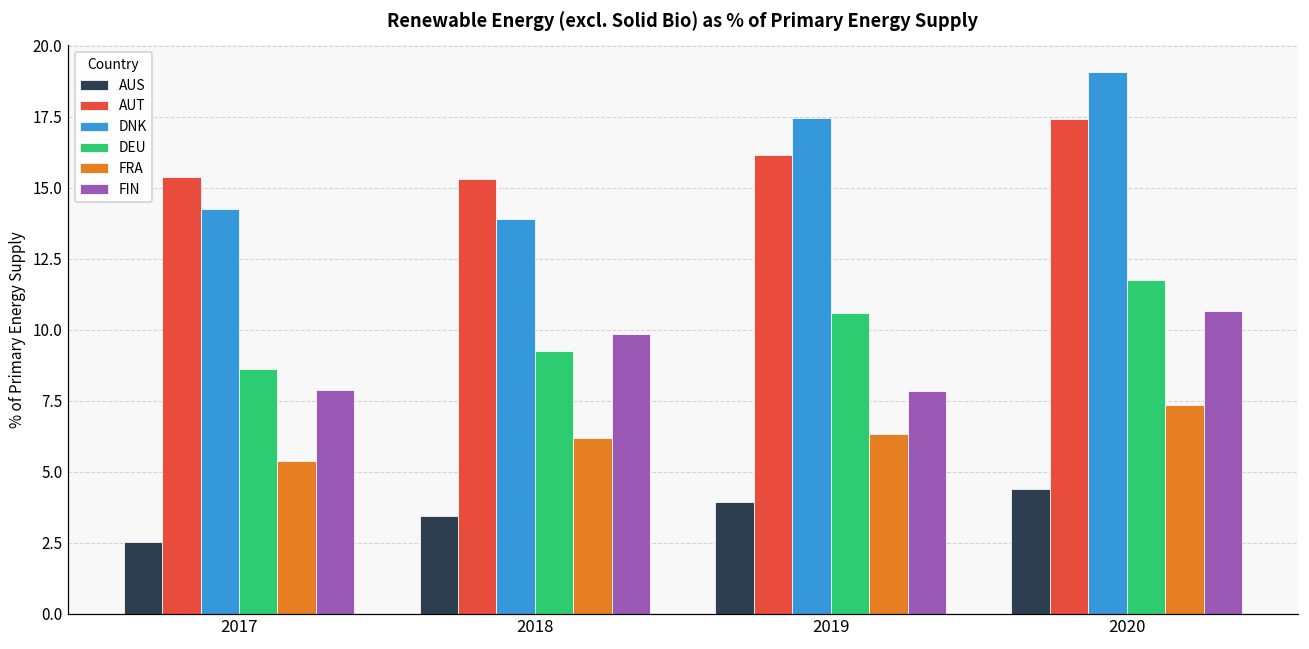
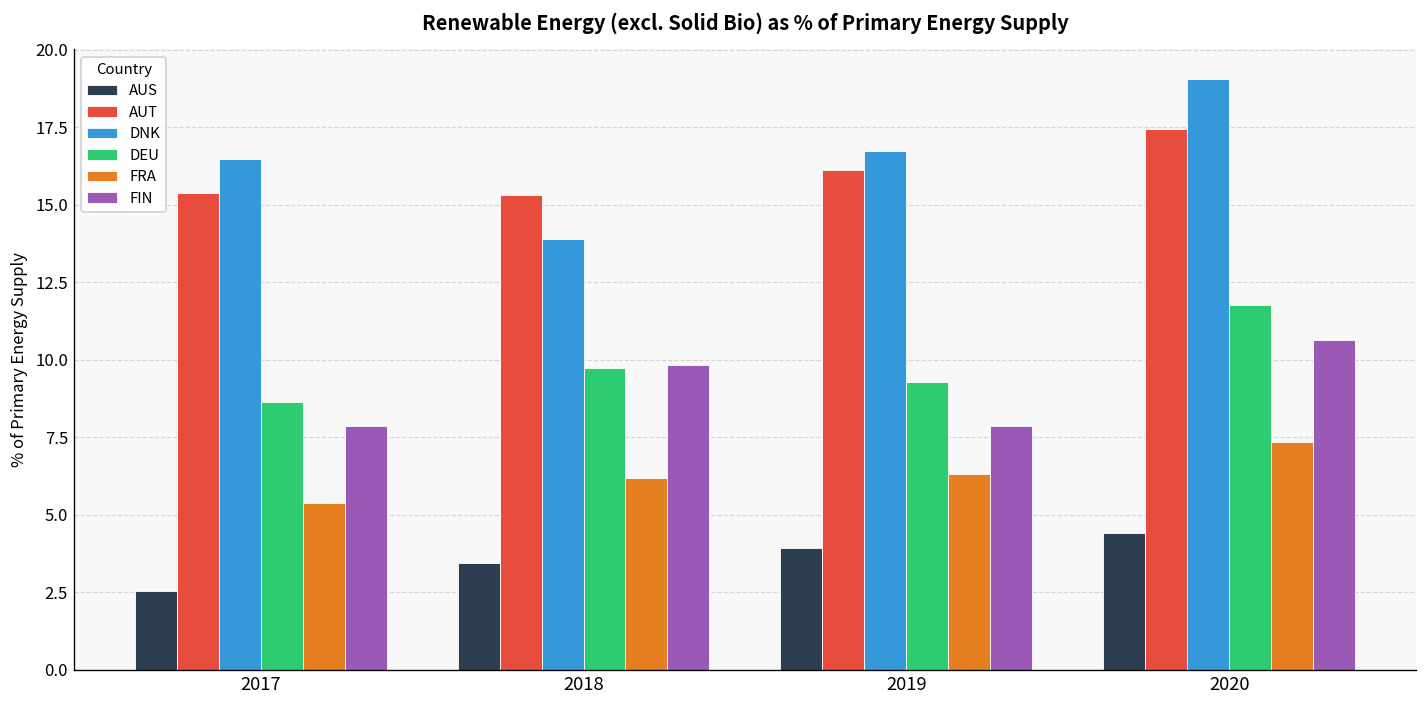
DNK, 2017: 14.2 -> 16.5
DEU, 2018: 9.3 -> 9.7
DNK, 2019: 17.5 -> 16.7
DEU, 2019: 10.6 -> 9.3
